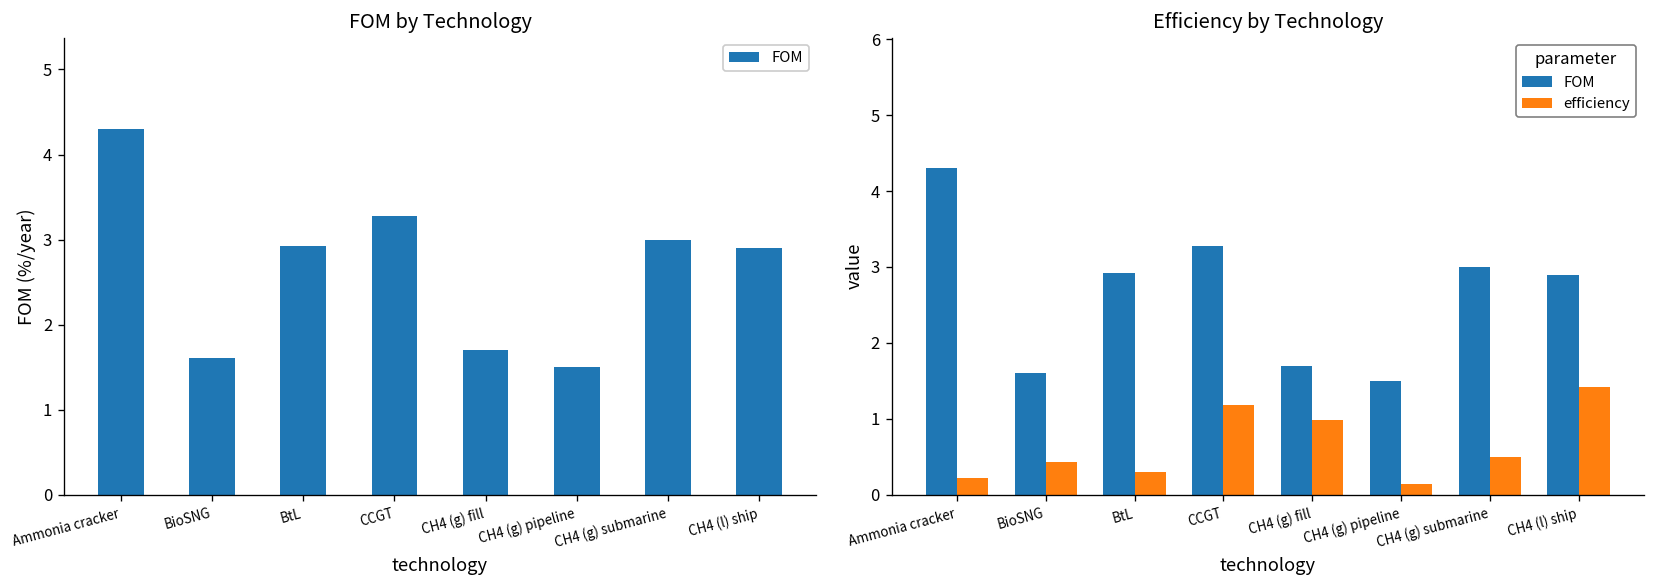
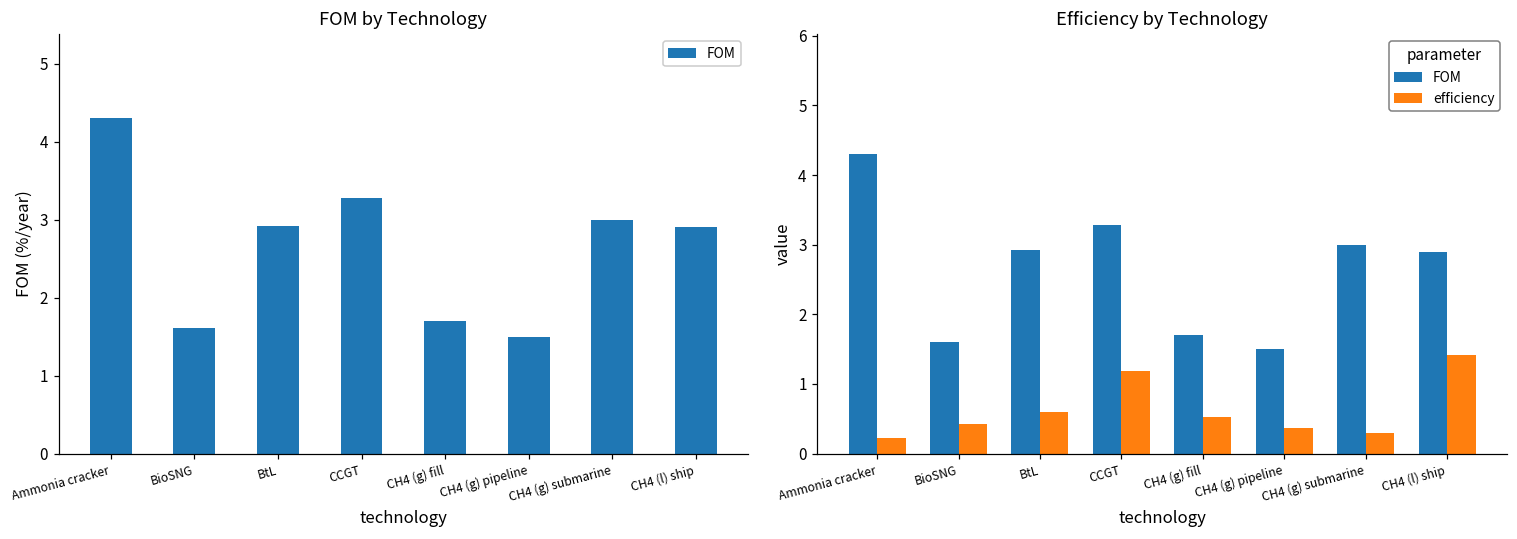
Efficiency by Technology, efficiency, BtL: 0.3 -> 0.6
Efficiency by Technology, efficiency, CH4 (g) fill: 1.0 -> 0.5
Efficiency by Technology, efficiency, CH4 (g) pipeline: 0.1 -> 0.4
Efficiency by Technology, efficiency, CH4 (g) submarine: 0.5 -> 0.3
